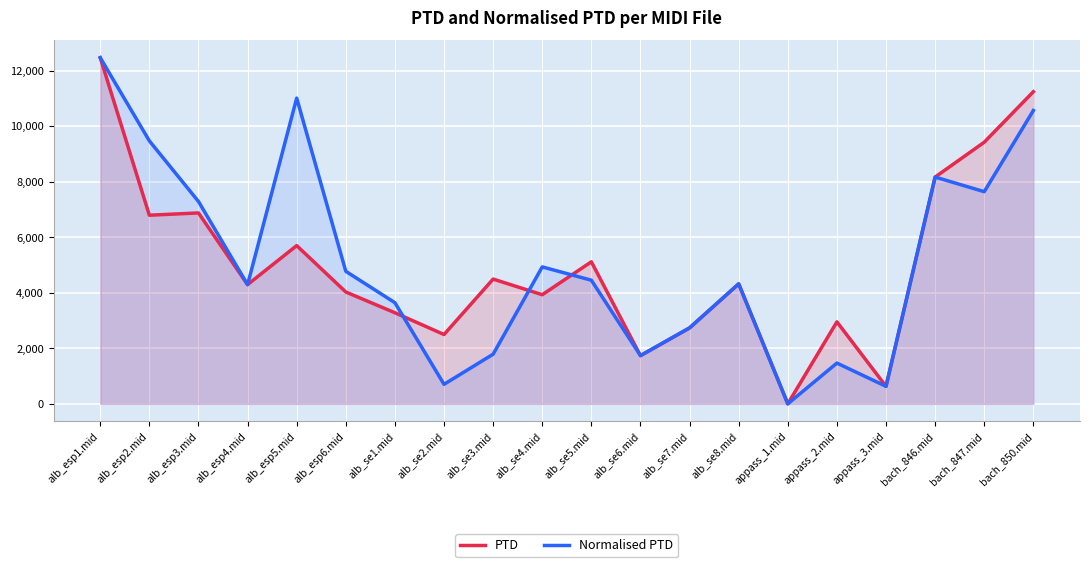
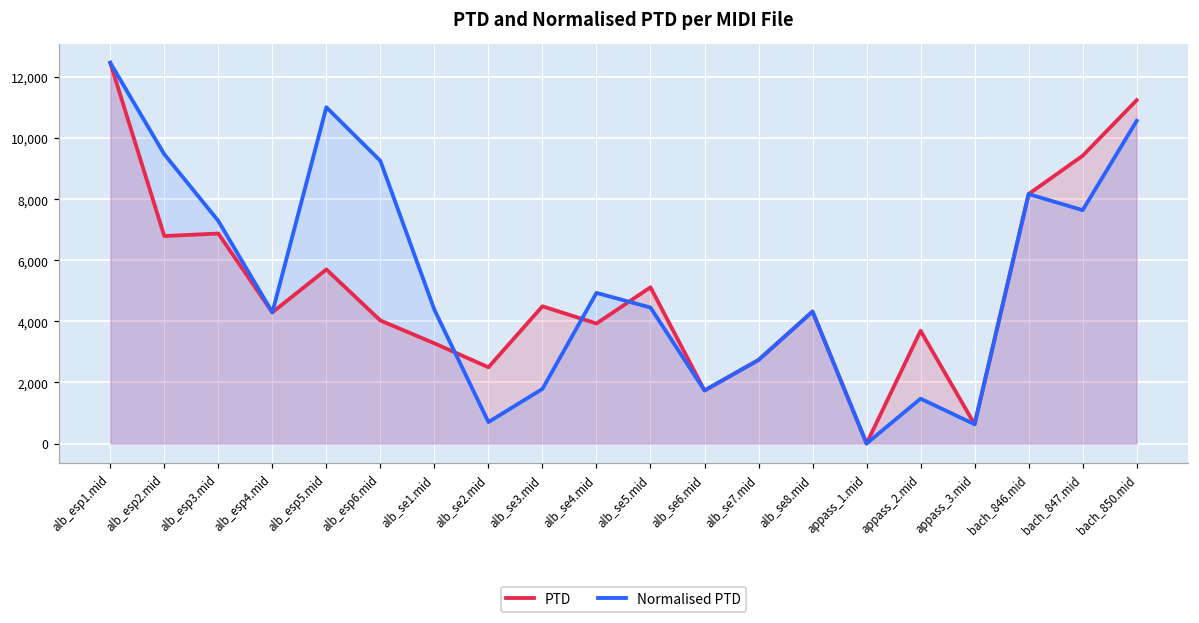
Normalised PTD, alb_esp6.mid: 4,800 -> 9,300
Normalised PTD, alb_se1.mid: 3,600 -> 4,400
PTD, appass_2.mid: 3,000 -> 3,700
